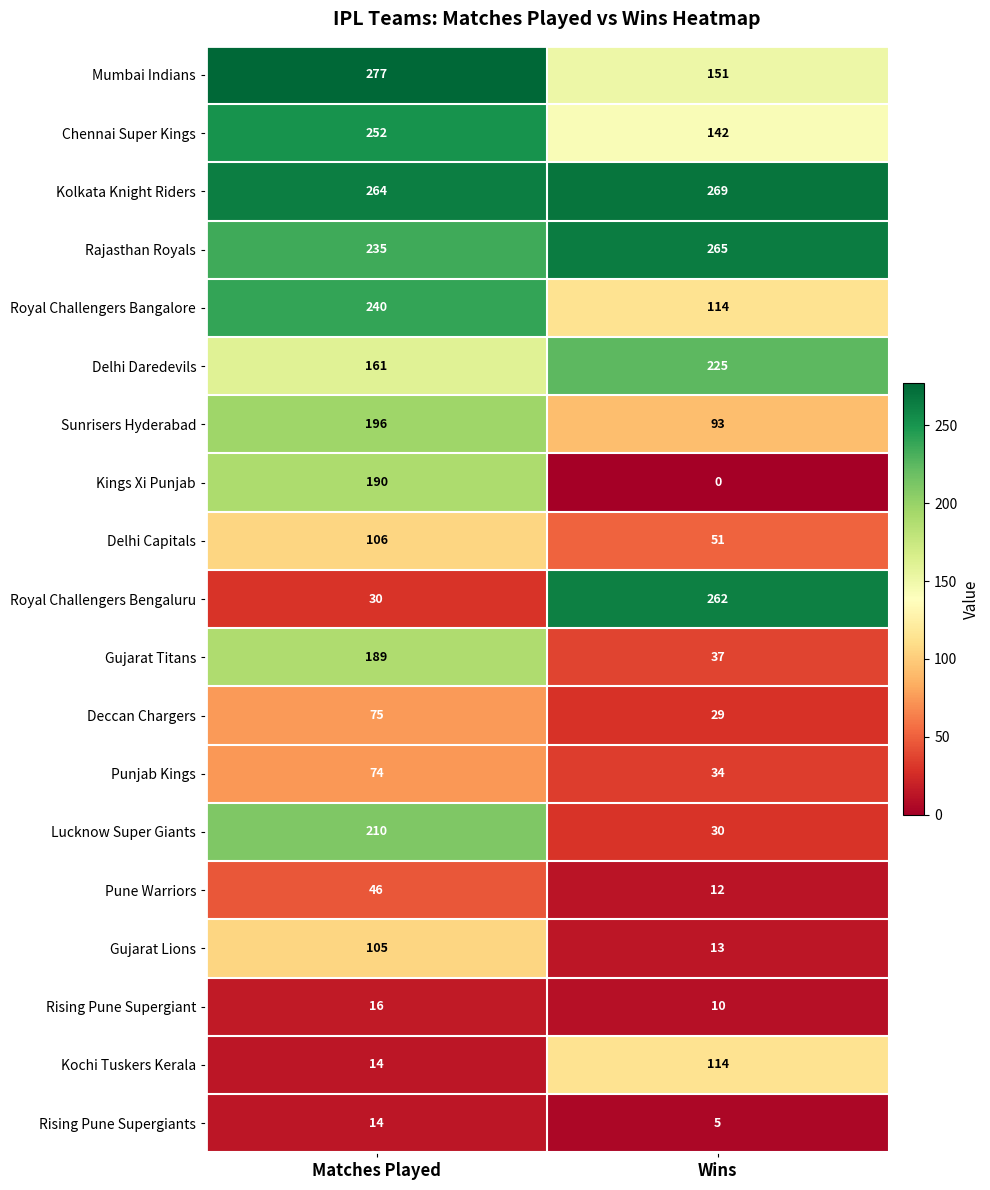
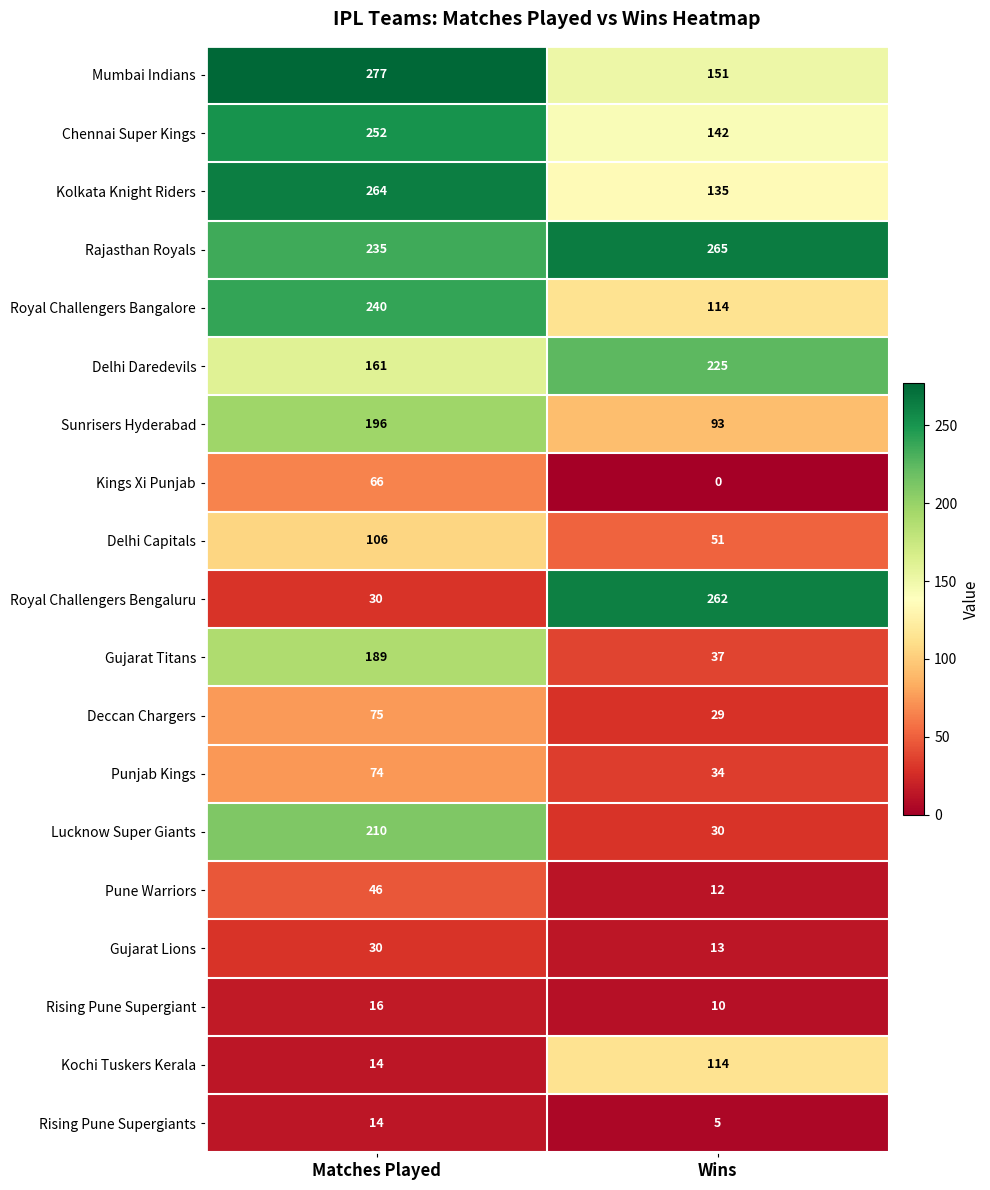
Kolkata Knight Riders, Wins: 269 -> 135
Kings Xi Punjab, Matches Played: 190 -> 66
Gujarat Lions, Matches Played: 105 -> 30
